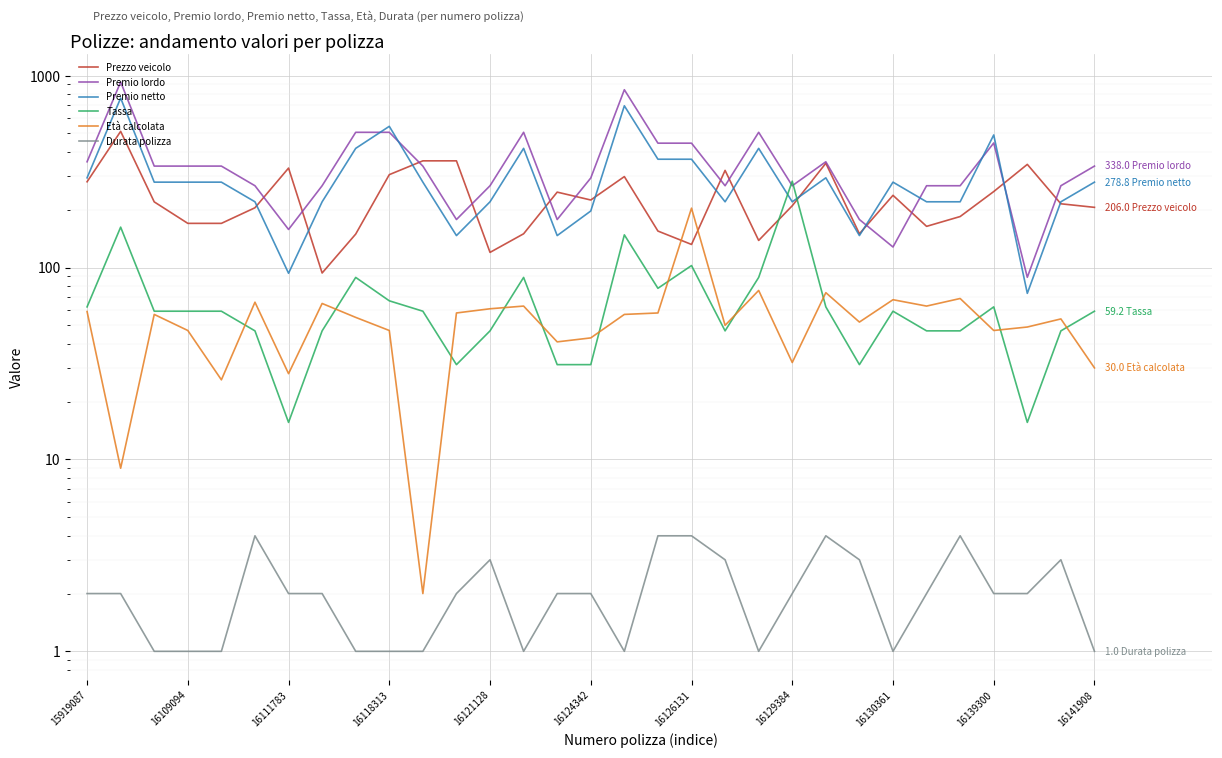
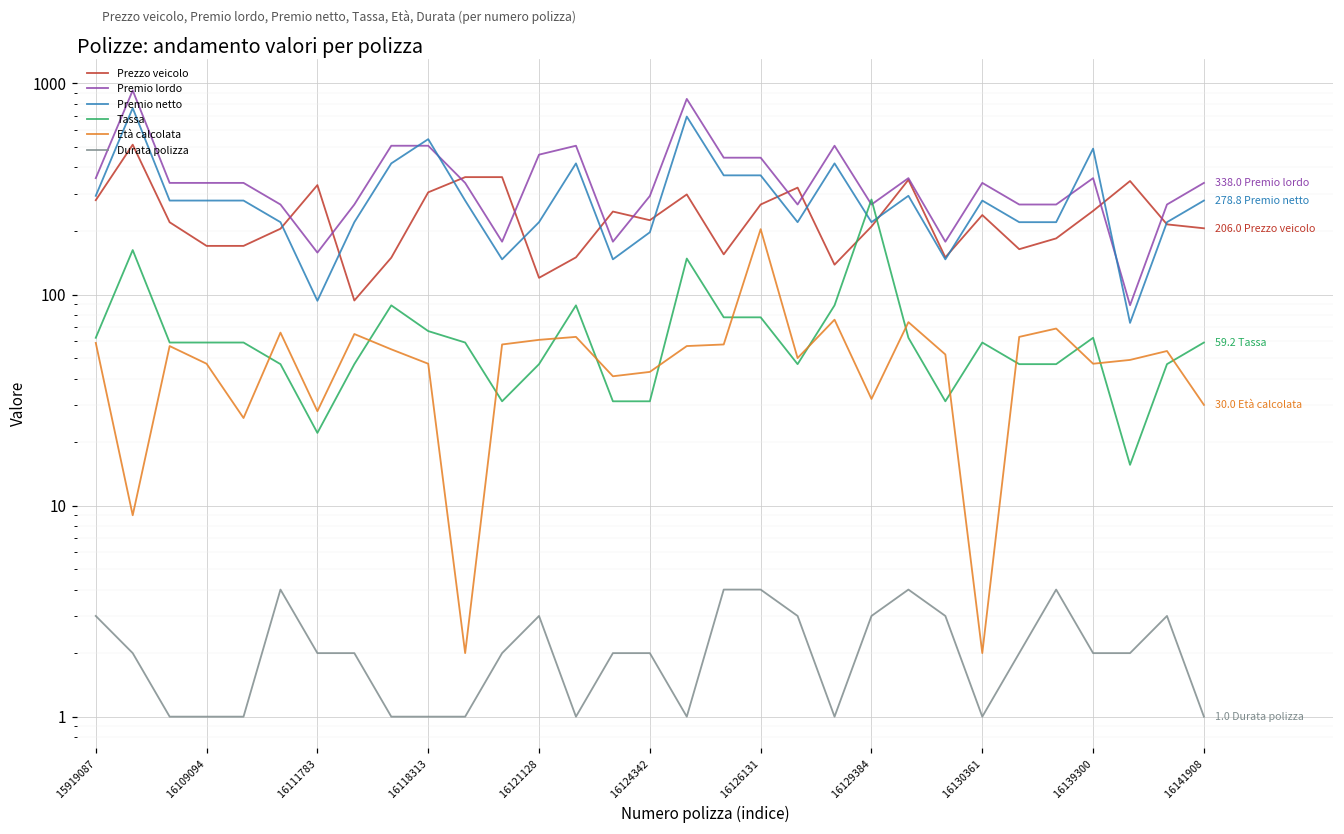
Durata polizza, 15919087: 2 -> 3
Tassa, 16111783: 16 -> 22
Premio lordo, 16121128: 270 -> 460
Prezzo veicolo, 16126131: 130 -> 270
Tassa, 16126131: 100 -> 78
Durata polizza, 16129384: 2 -> 3
Premio lordo, 16130361: 130 -> 340
Età calcolata, 16130361: 68 -> 2
Premio lordo, 16139300: 450 -> 360
